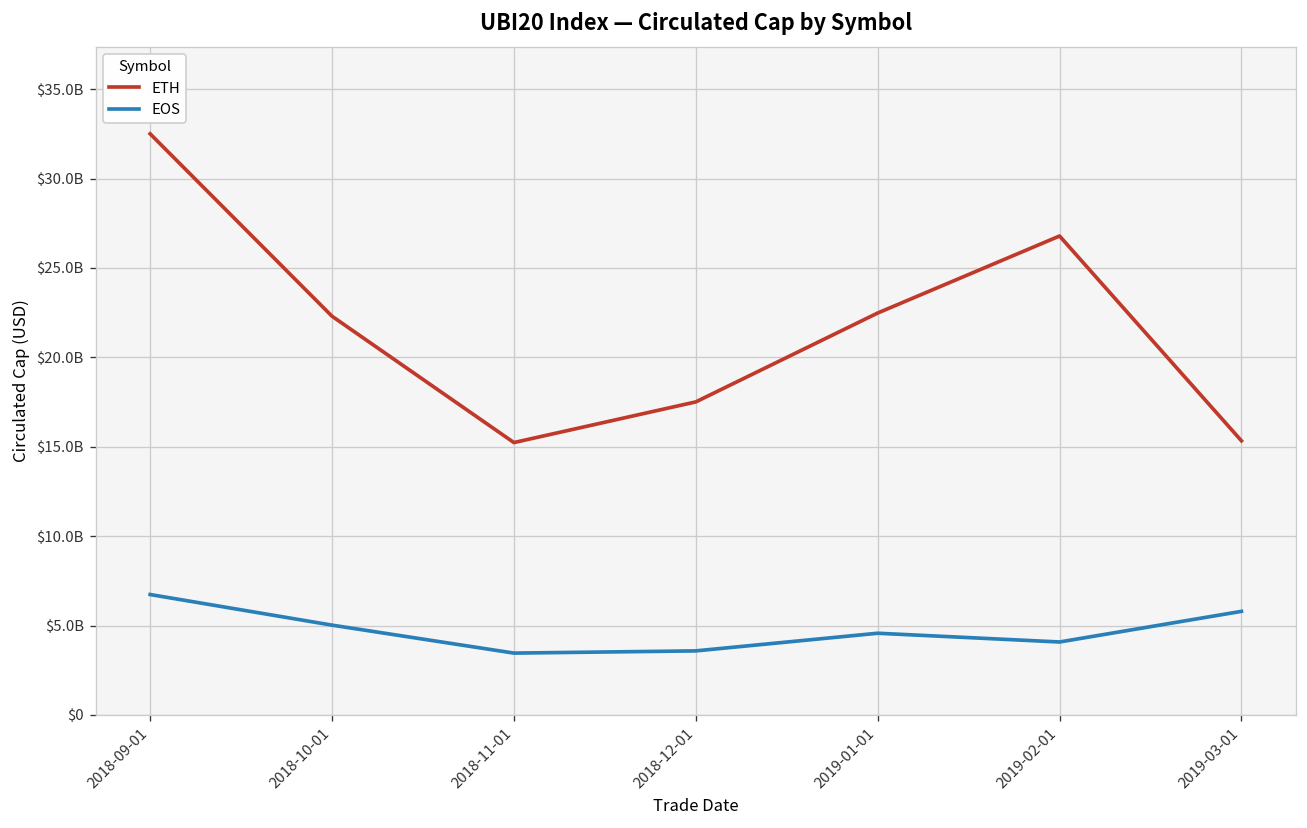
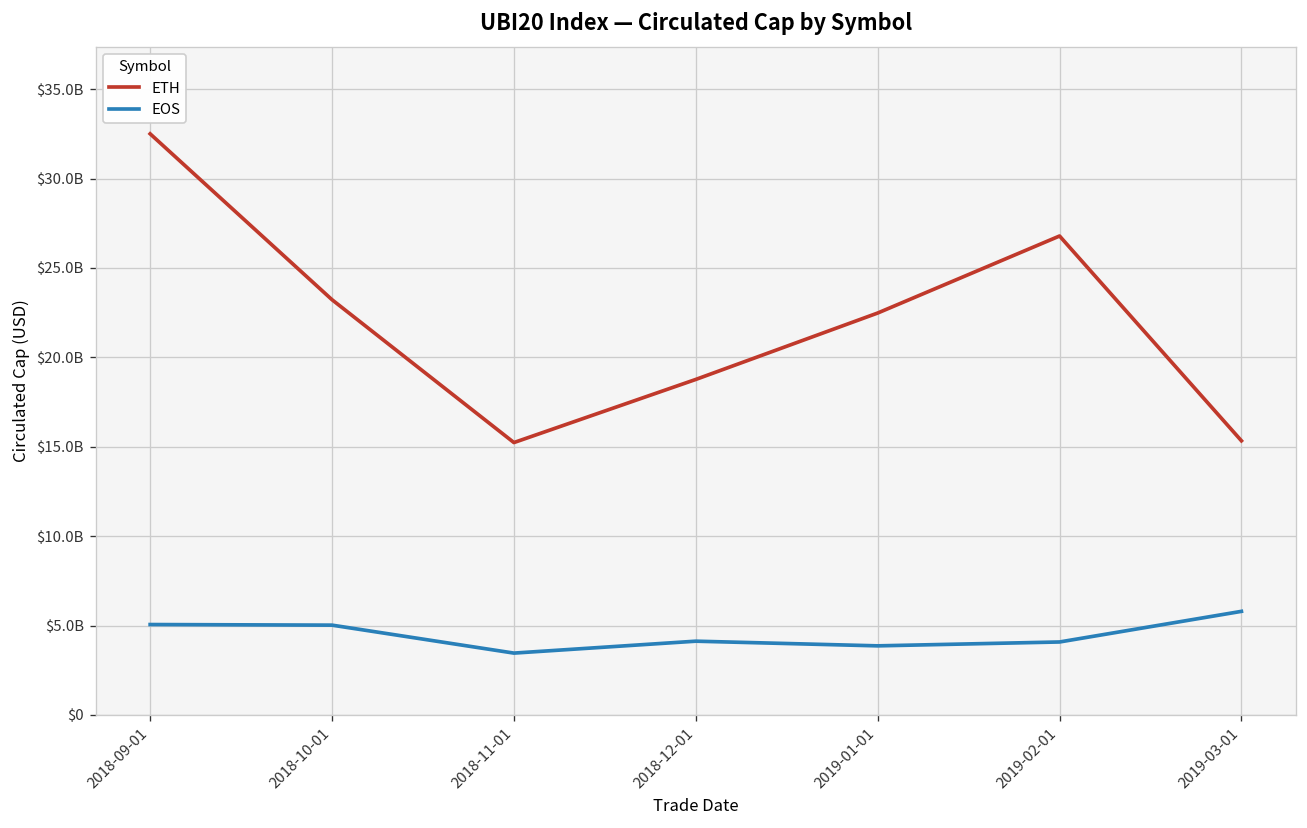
EOS, 2018-09-01: $6700000000 -> $5100000000
ETH, 2018-10-01: $22300000000 -> $23200000000
ETH, 2018-12-01: $17500000000 -> $18800000000
EOS, 2018-12-01: $3600000000 -> $4100000000
EOS, 2019-01-01: $4600000000 -> $3900000000
